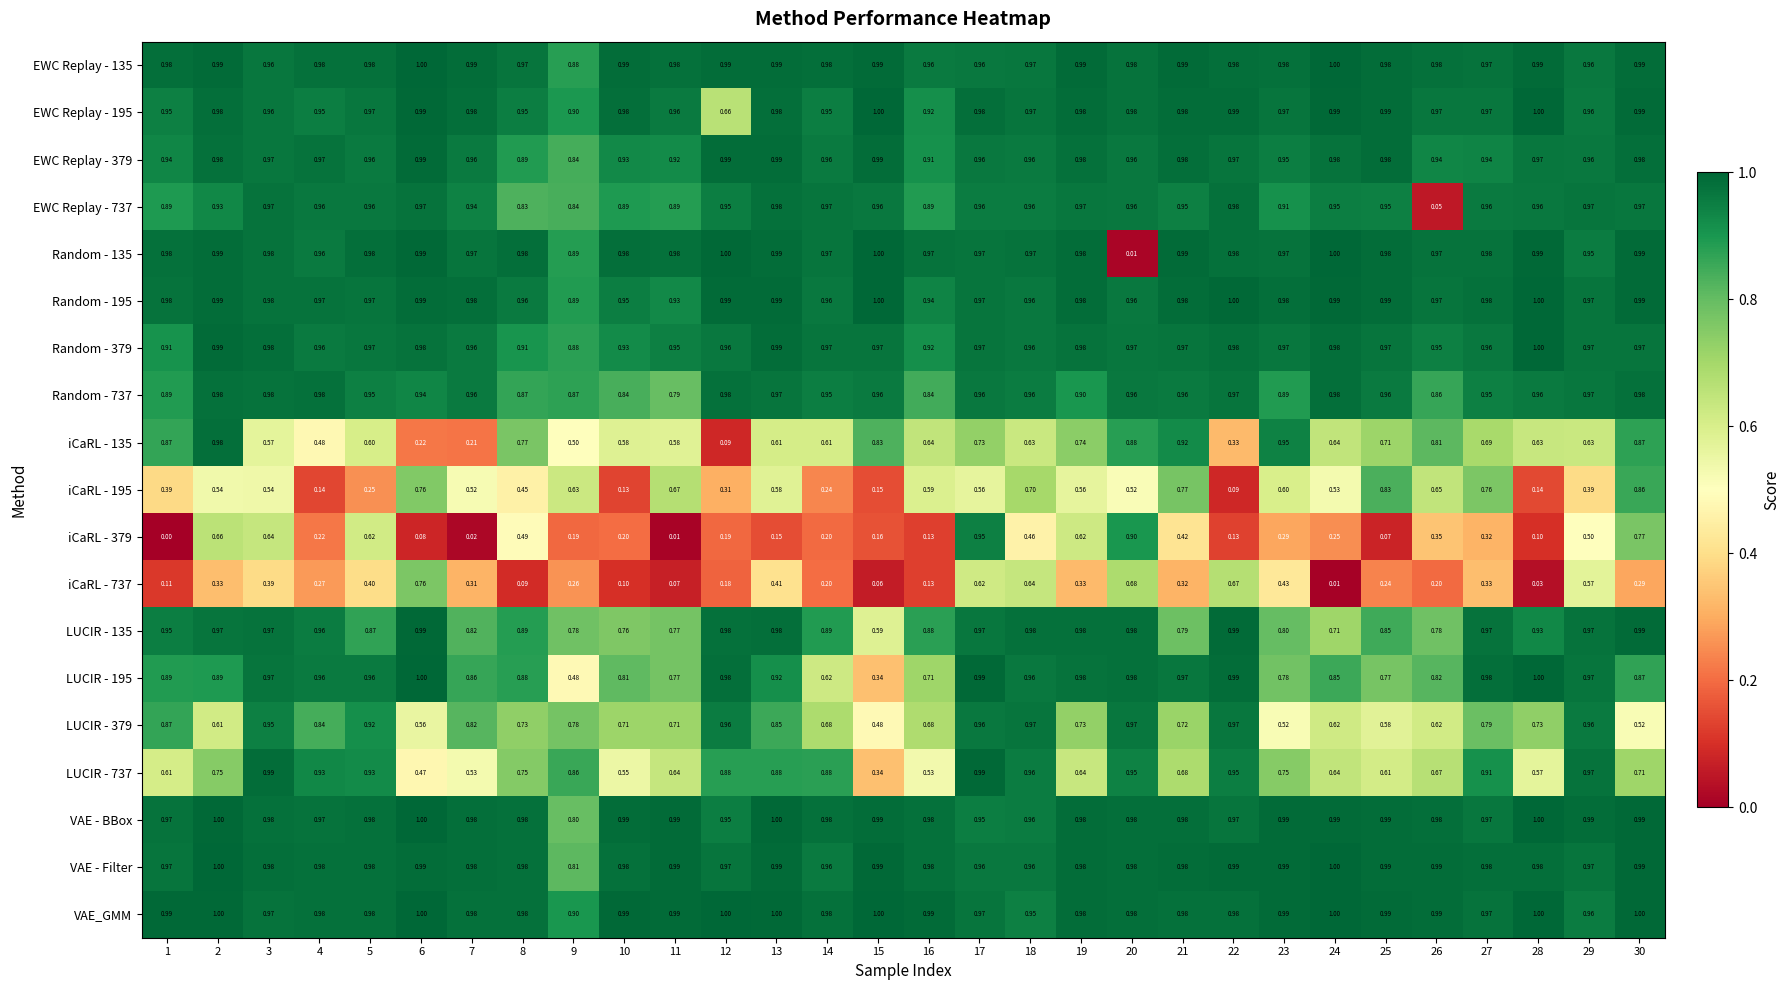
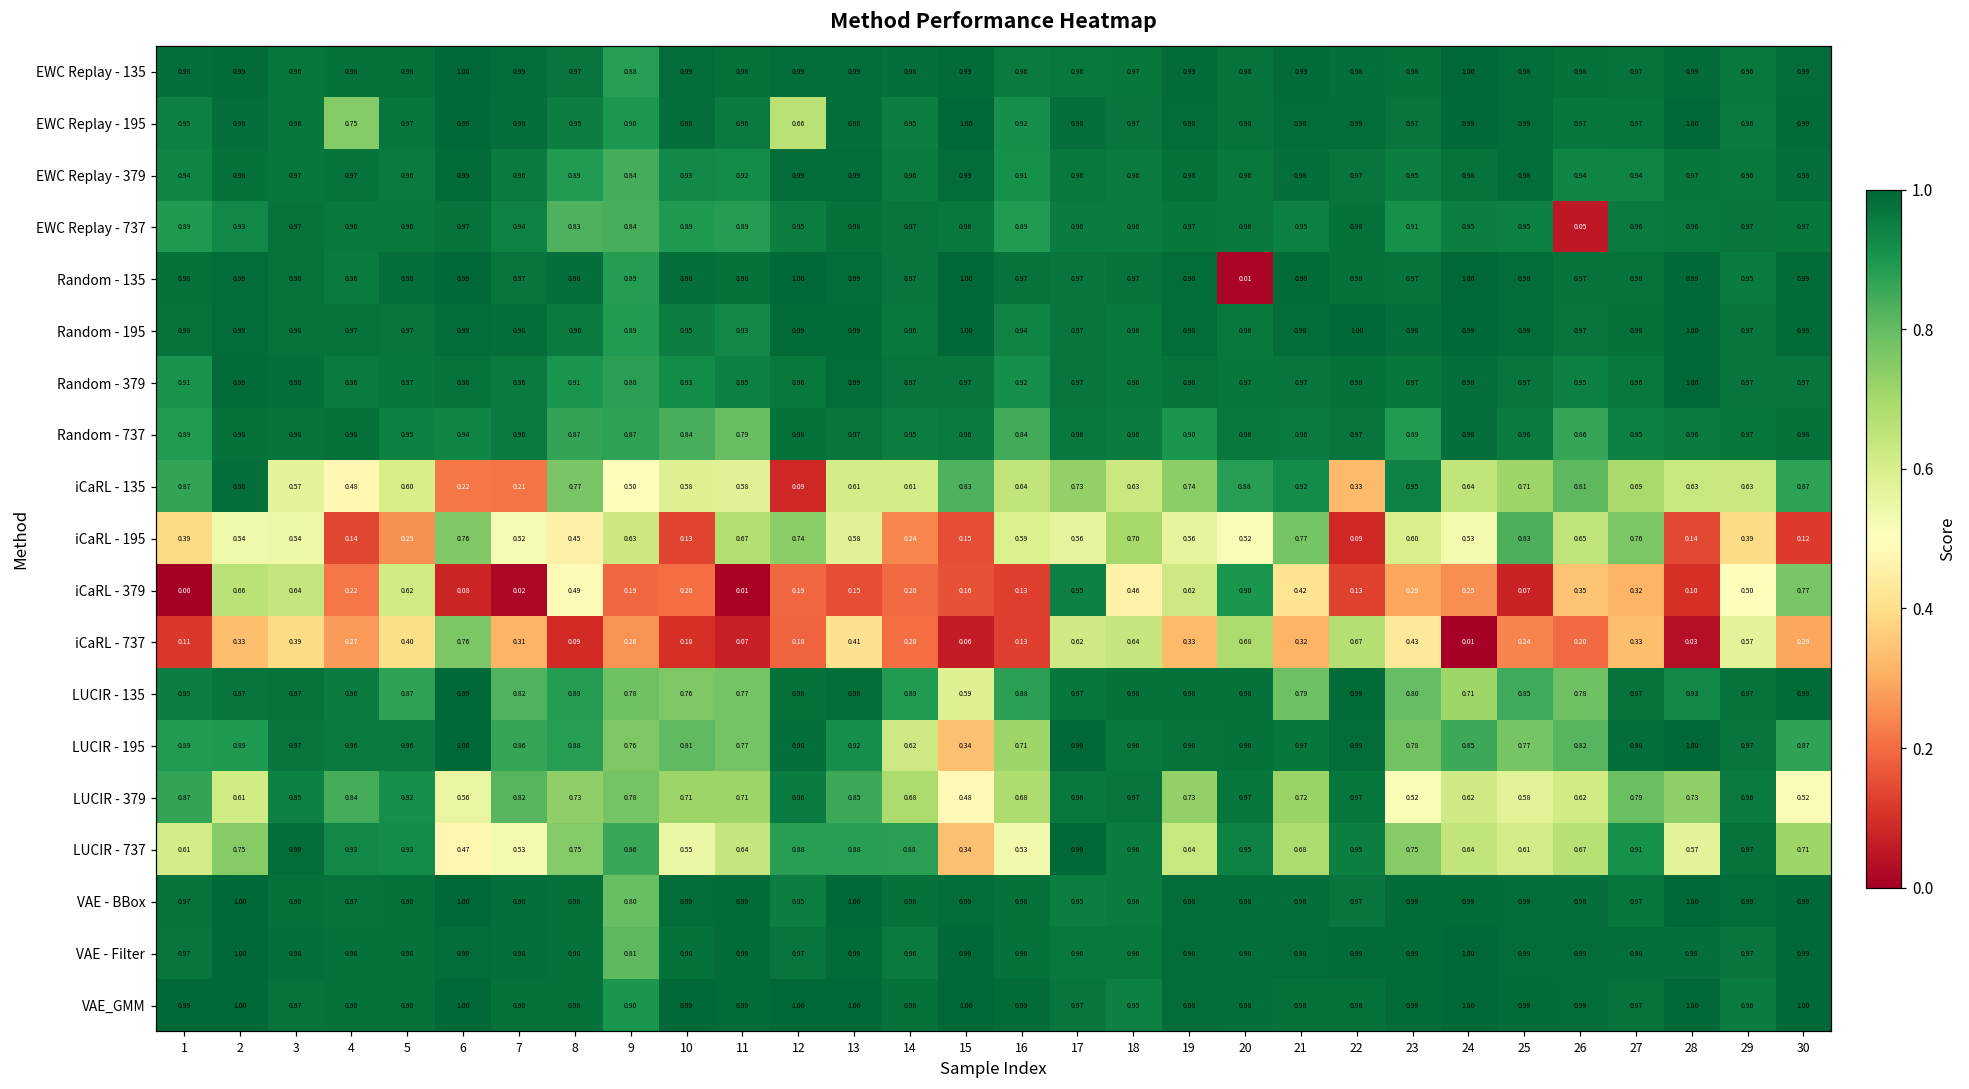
EWC Replay - 195, 4: 0.95 -> 0.75
iCaRL - 195, 12: 0.31 -> 0.74
iCaRL - 195, 30: 0.86 -> 0.12
LUCIR - 195, 9: 0.48 -> 0.76
